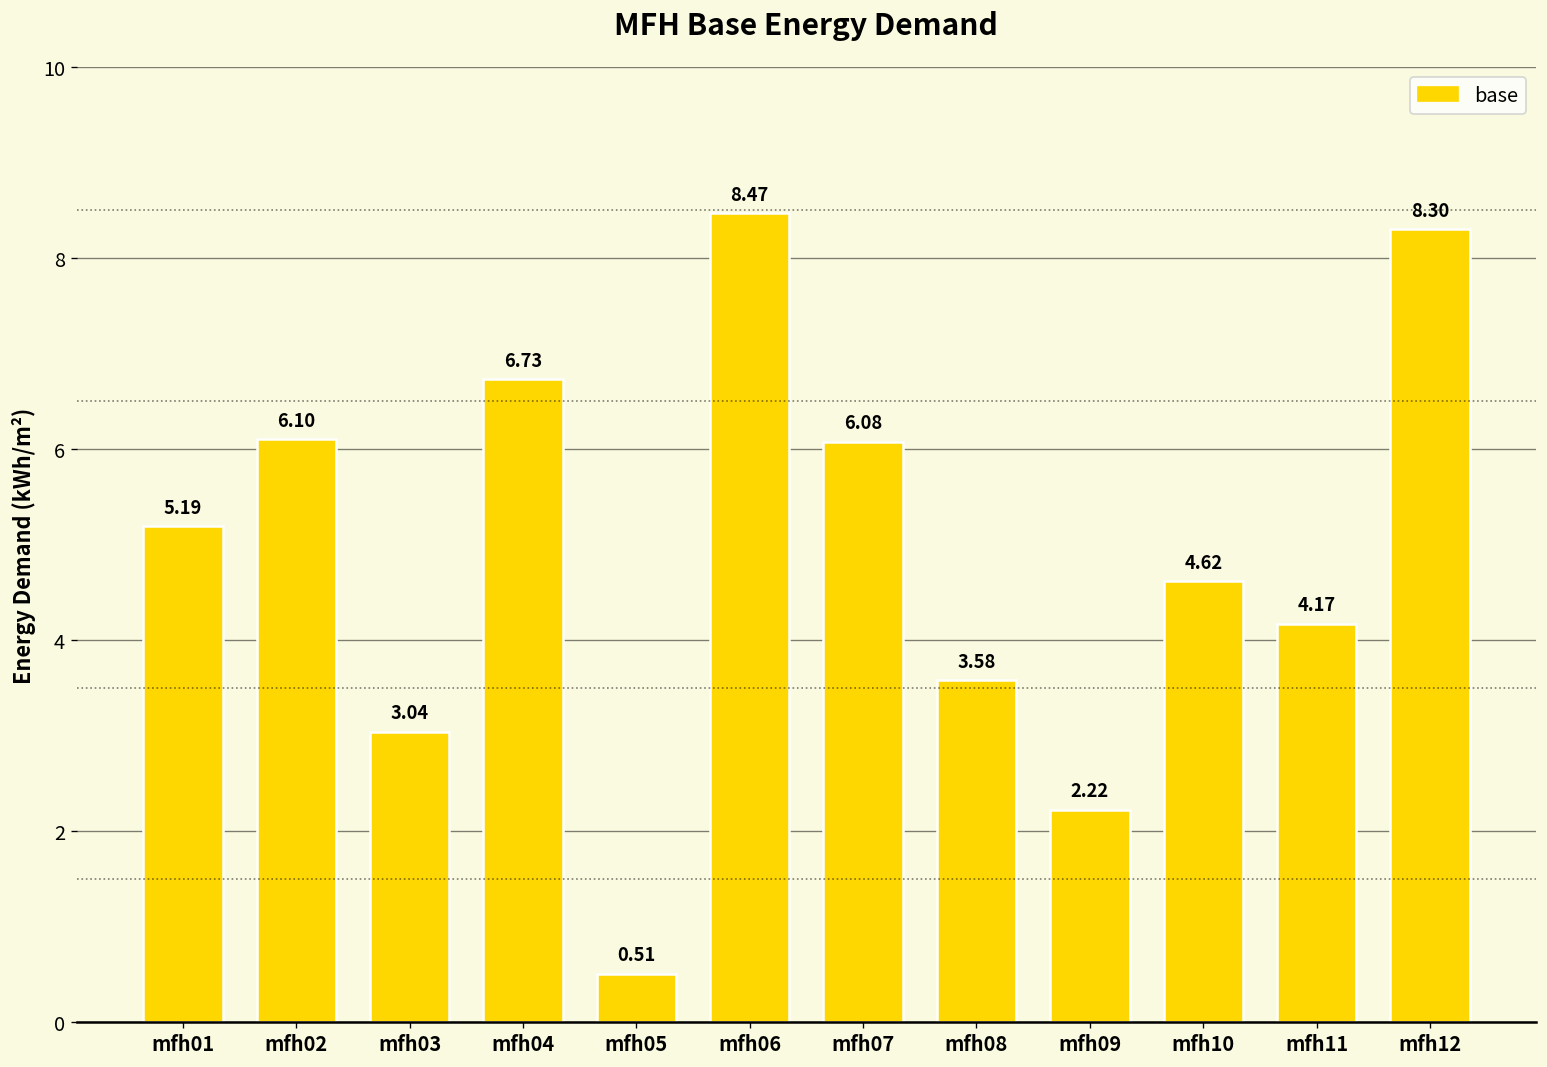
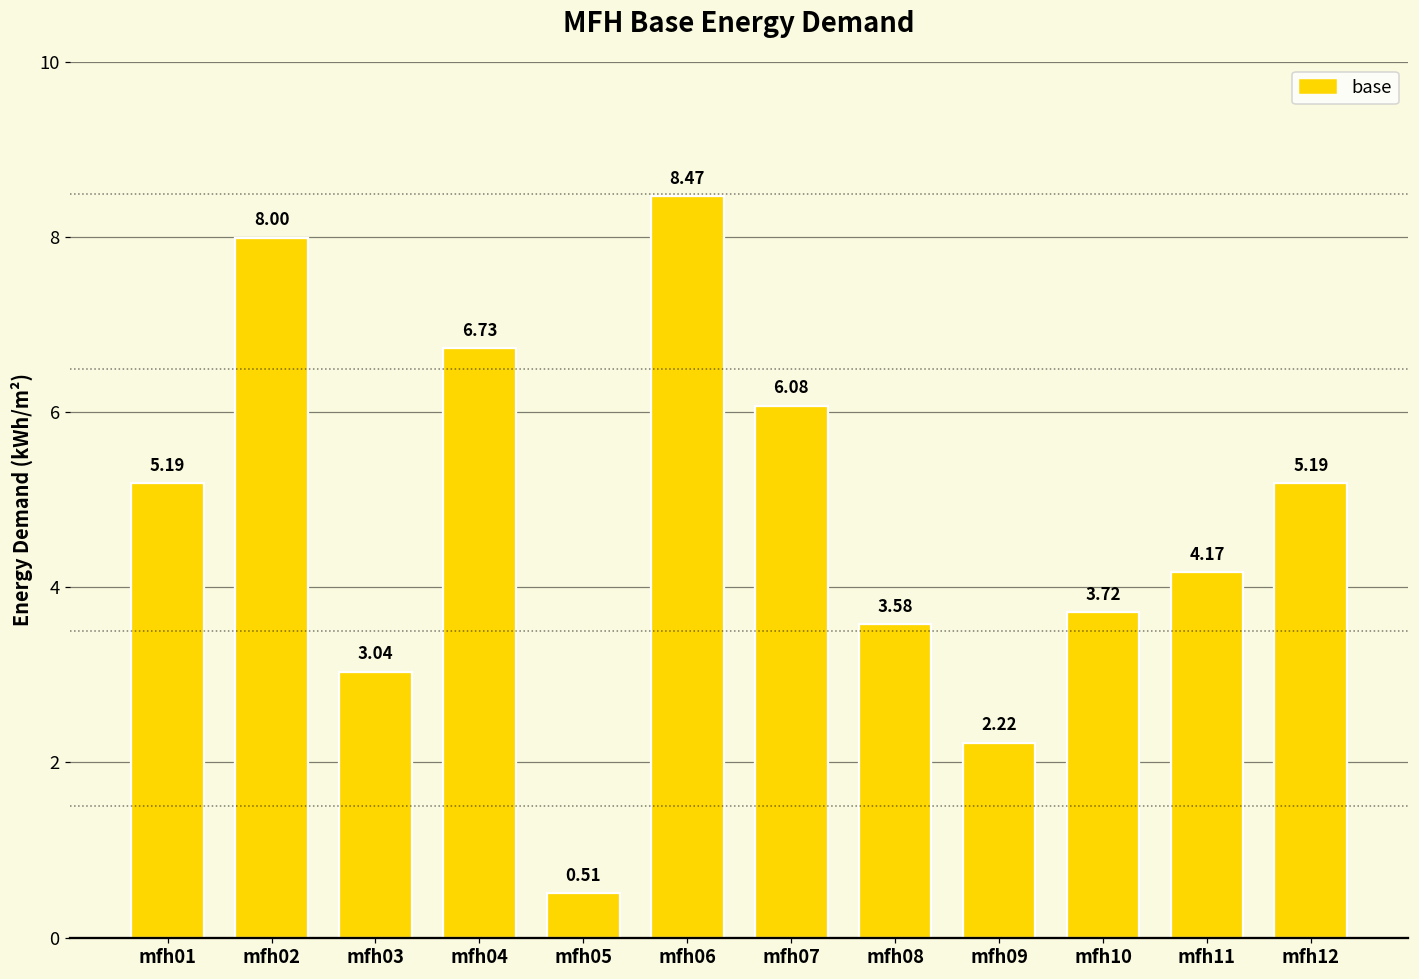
mfh02: 6.10 -> 8.00
mfh10: 4.62 -> 3.72
mfh12: 8.30 -> 5.19
